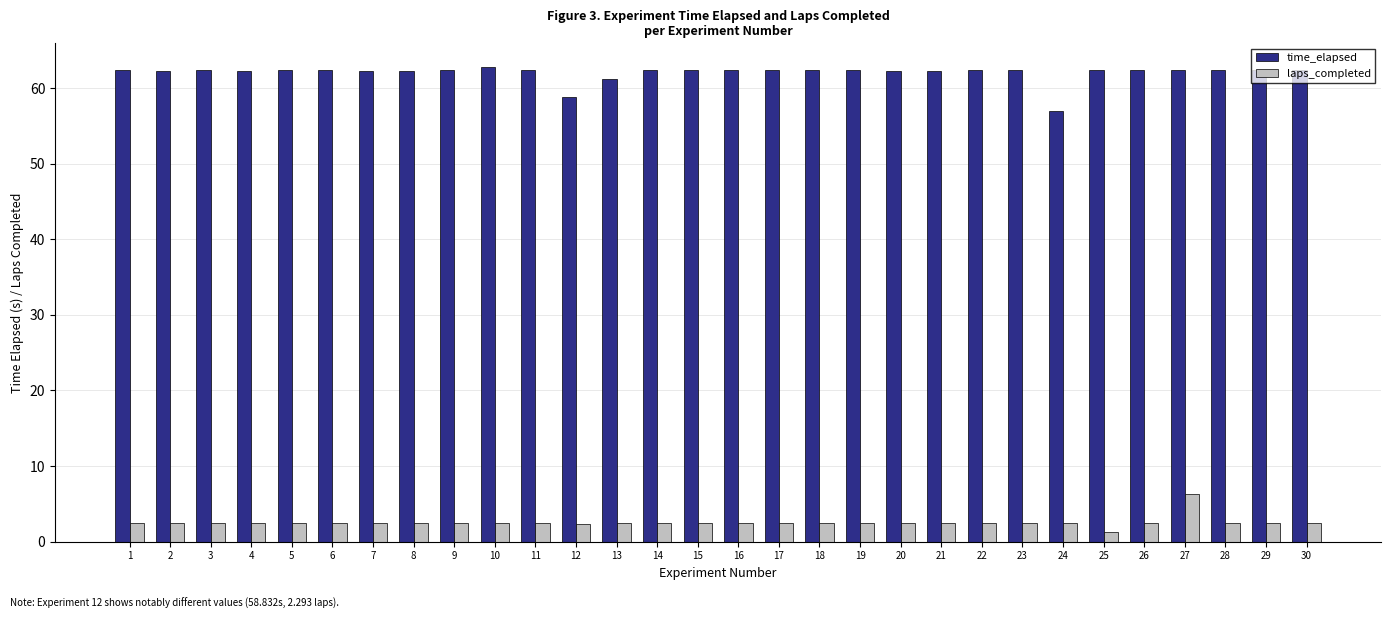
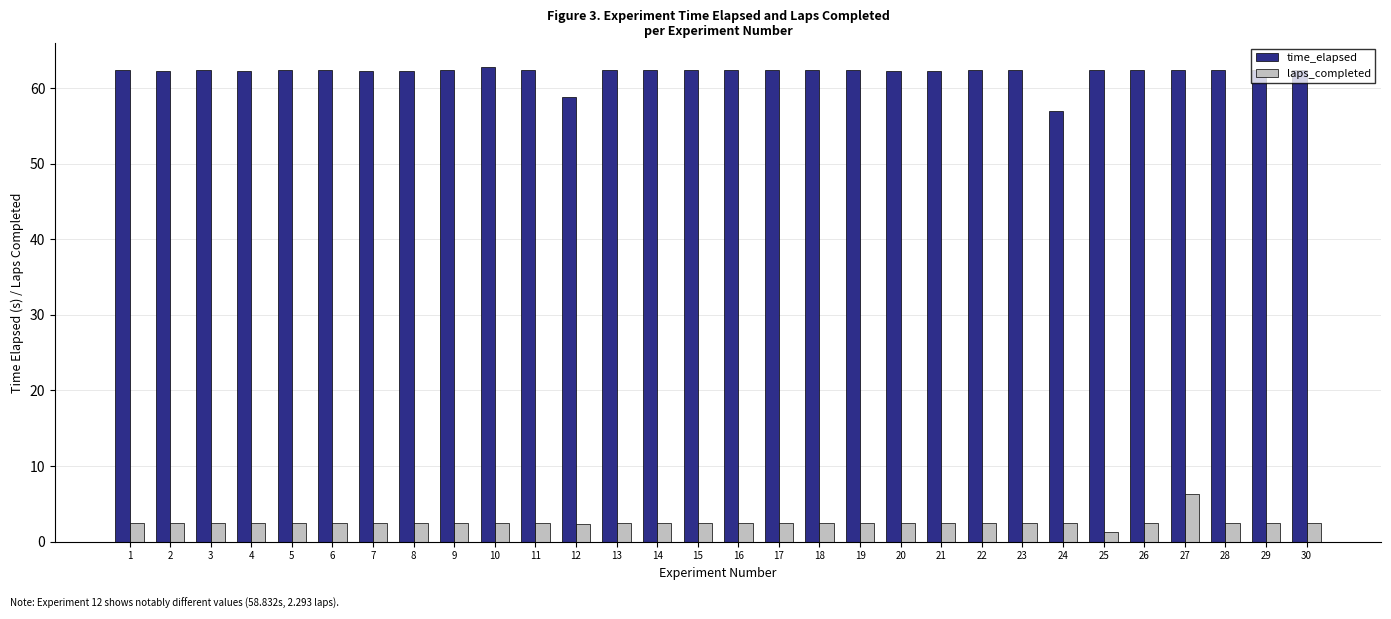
time_elapsed, 13: 61 -> 62
